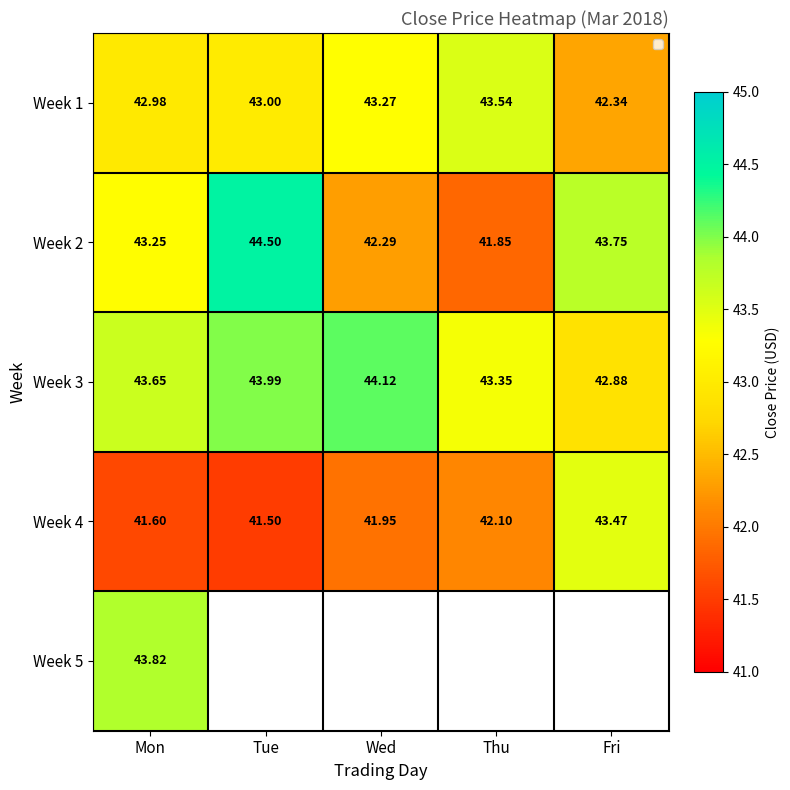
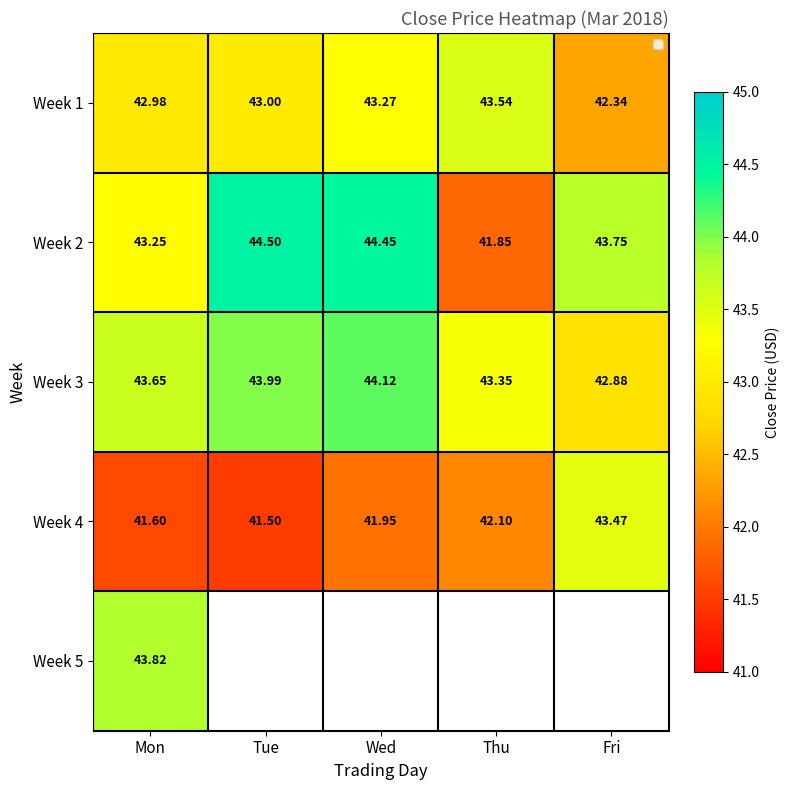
Week 2, Wed: 42.29 -> 44.45
